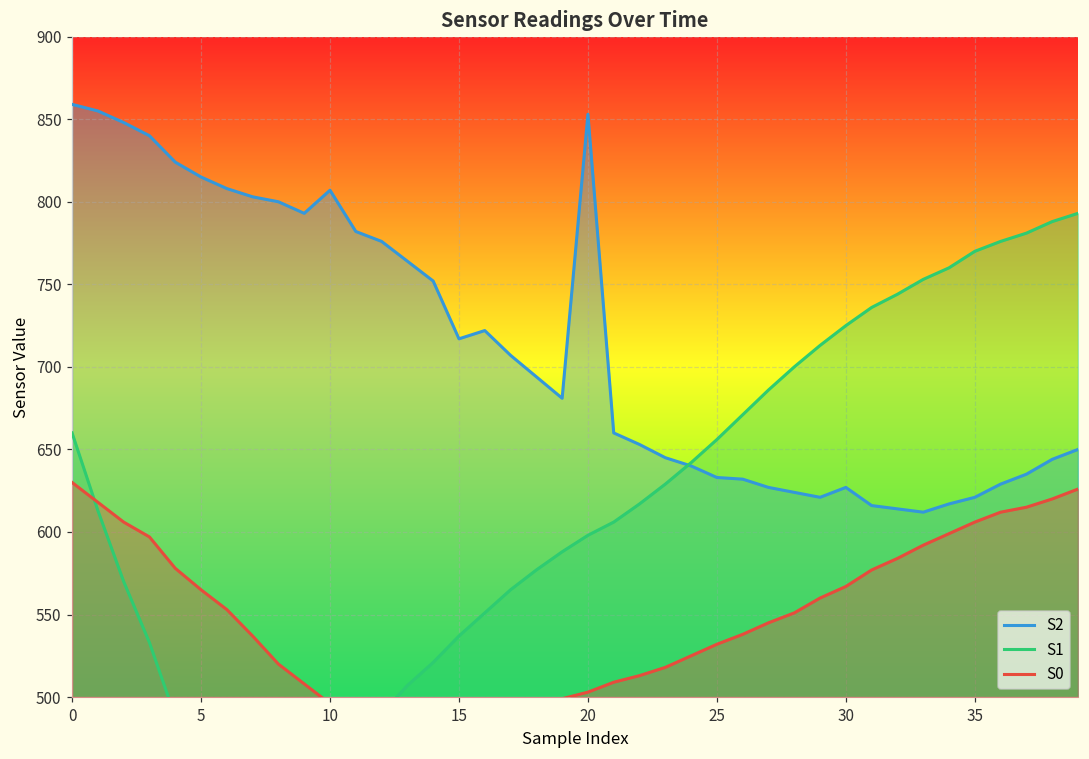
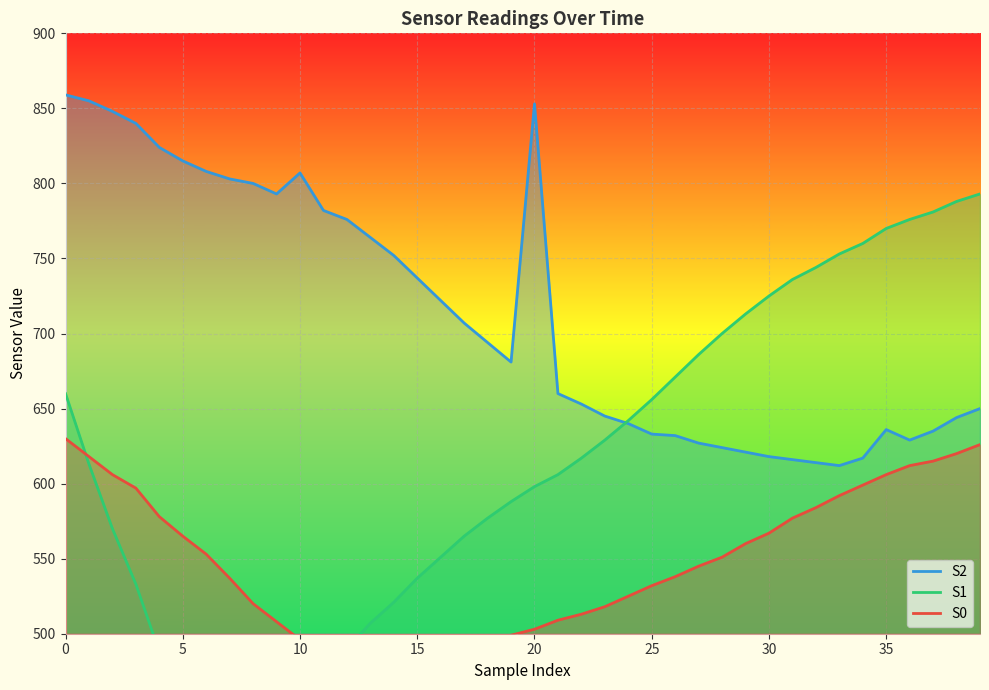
S2, 15: 717 -> 737
S2, 30: 627 -> 618
S2, 35: 621 -> 636
